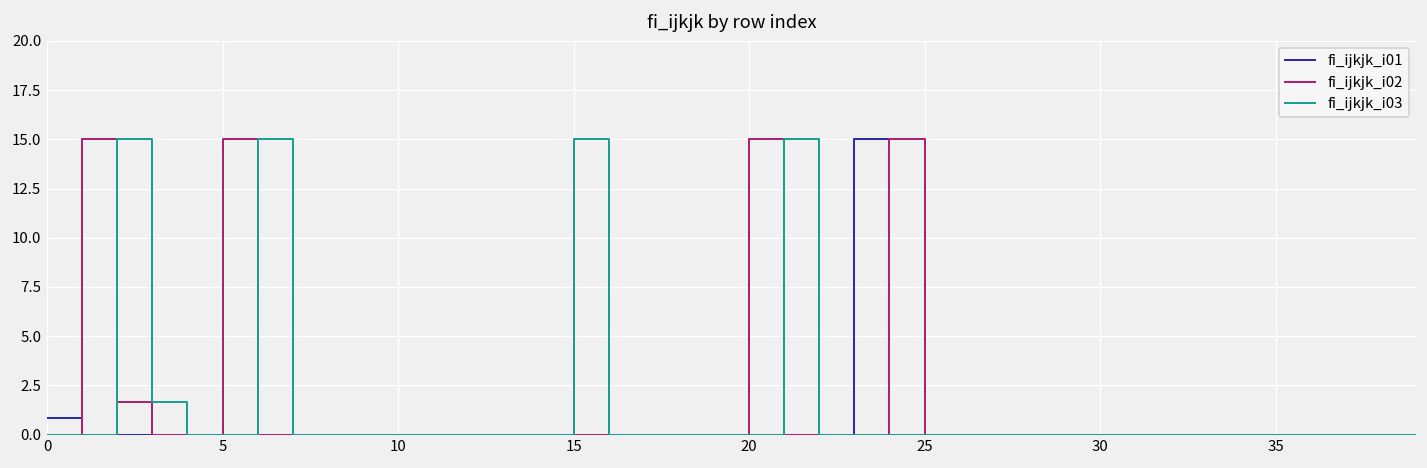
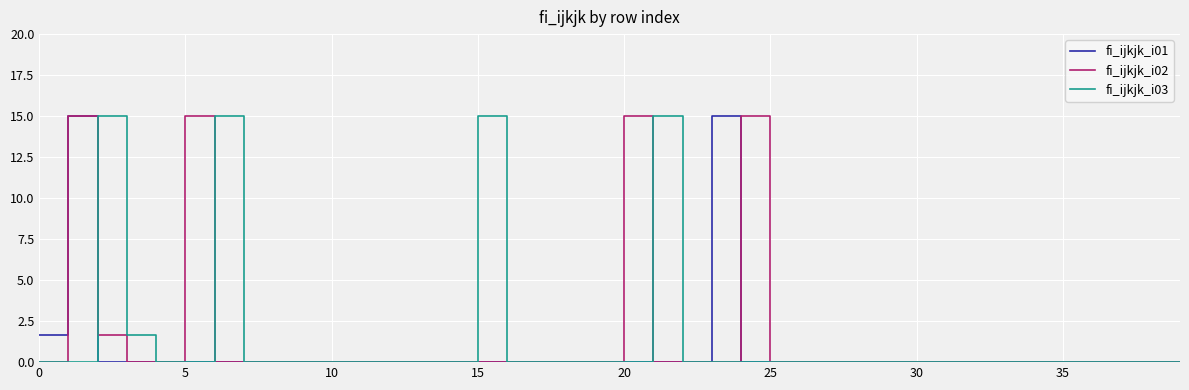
fi_ijkjk_i01, 0: 0.8 -> 1.7
